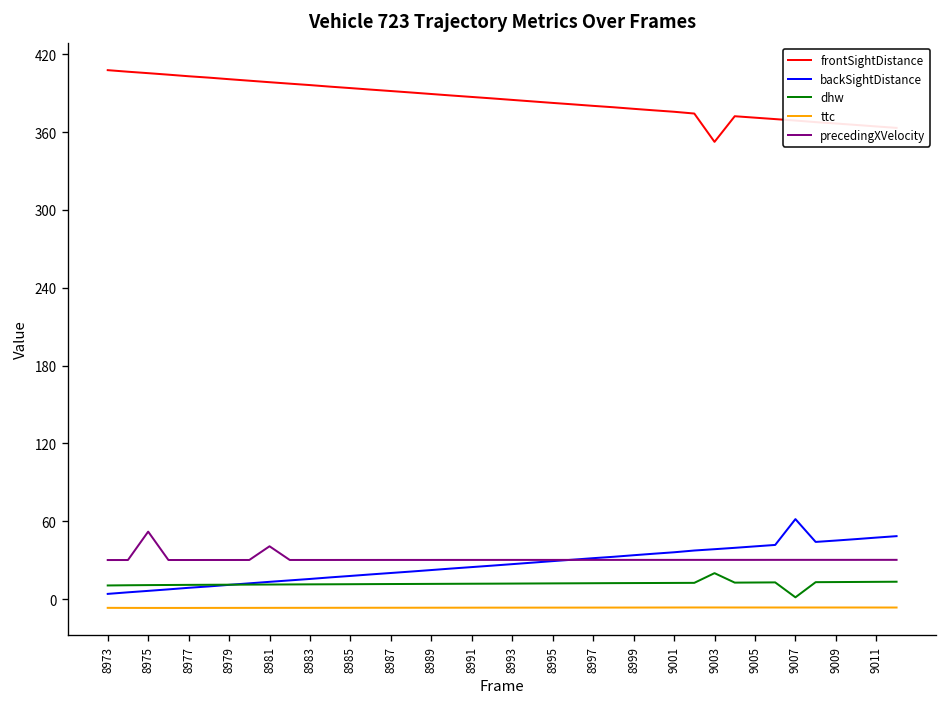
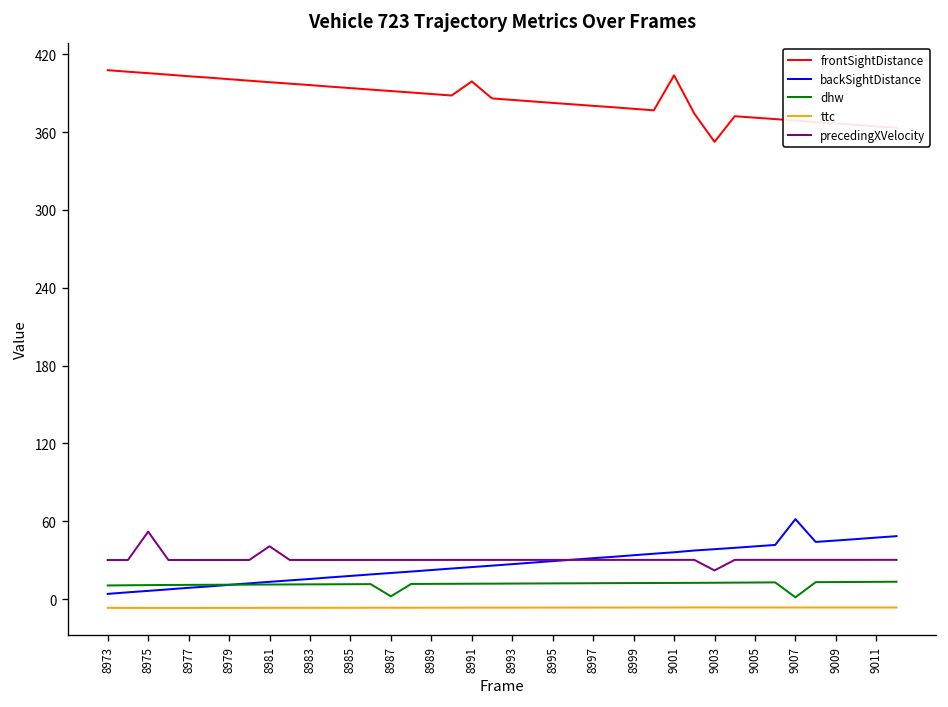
dhw, 8987: 12 -> 2
frontSightDistance, 8991: 387 -> 399
frontSightDistance, 9001: 376 -> 404
dhw, 9003: 20 -> 13
precedingXVelocity, 9003: 30 -> 22
